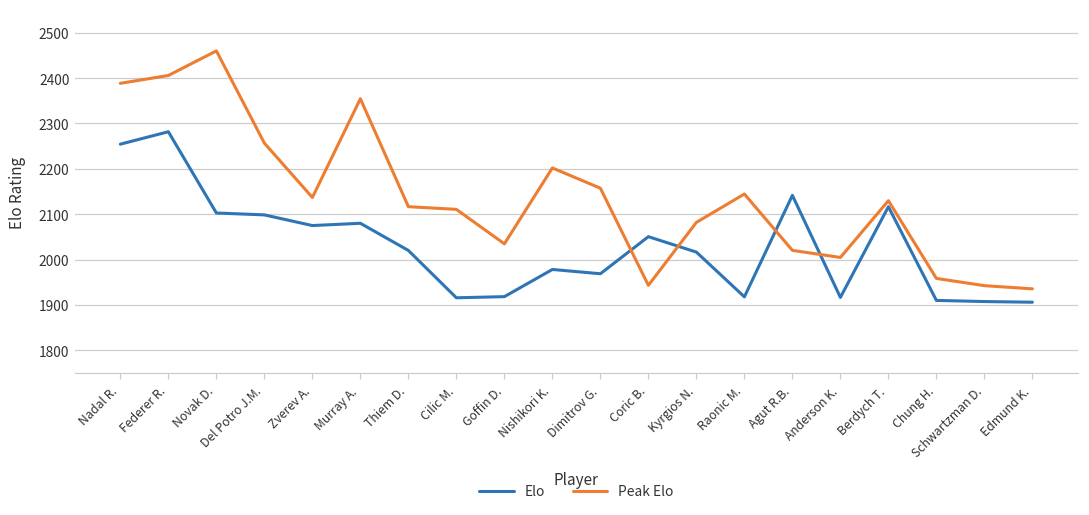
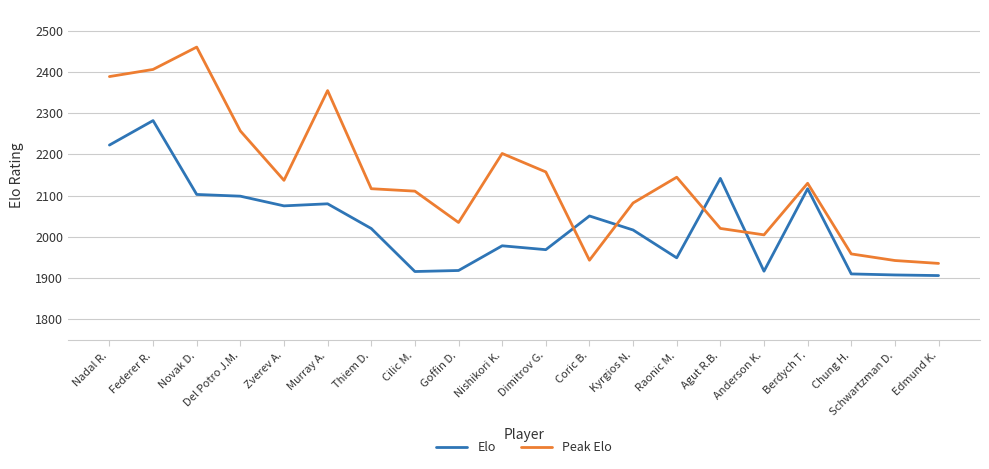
Elo, Nadal R.: 2250 -> 2220
Elo, Raonic M.: 1920 -> 1950
